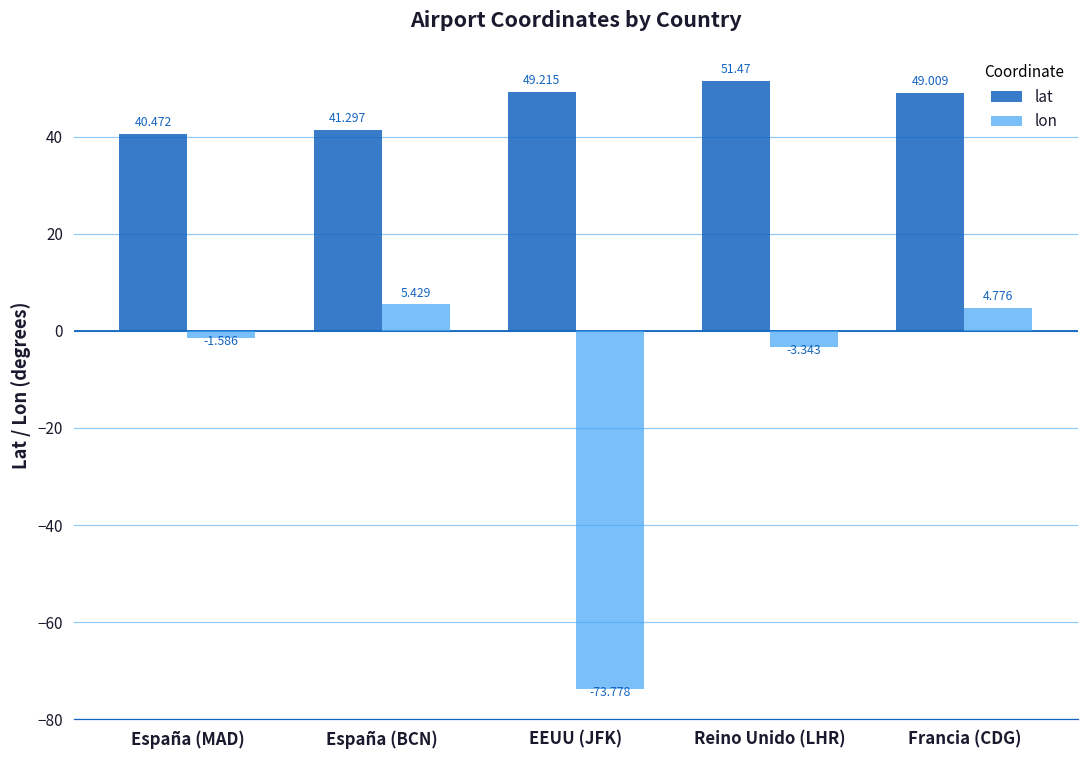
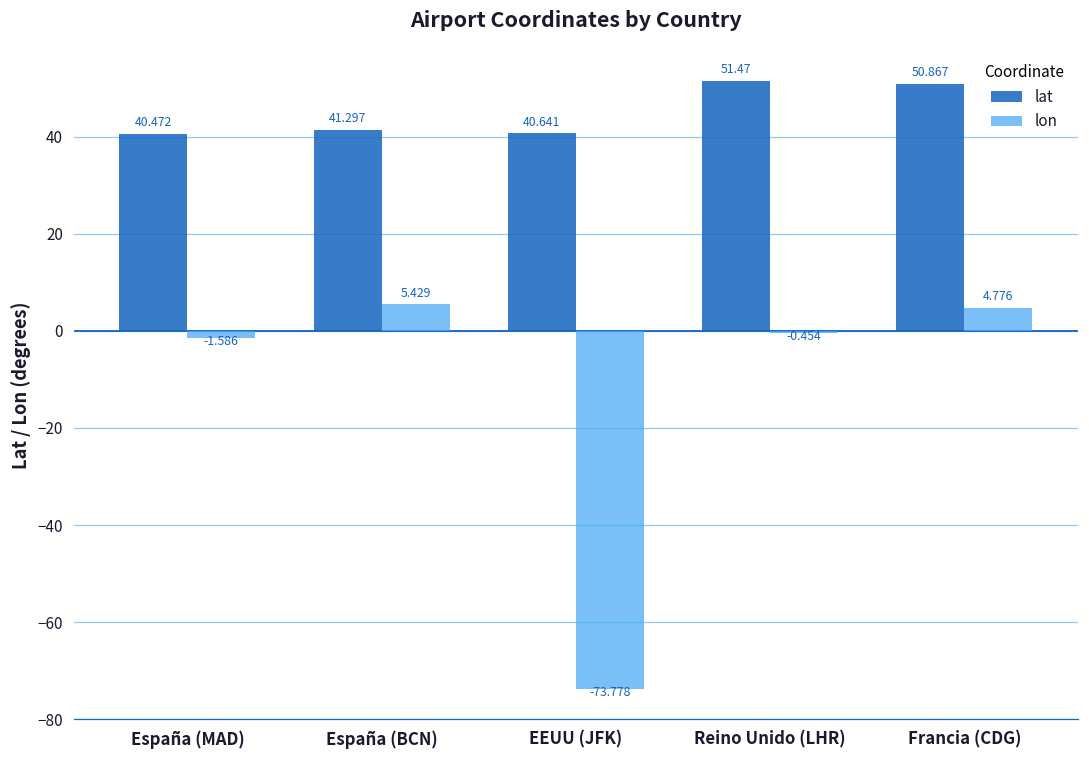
lat, EEUU (JFK): 49.215 -> 40.641
lon, Reino Unido (LHR): -3.343 -> -0.454
lat, Francia (CDG): 49.009 -> 50.867
